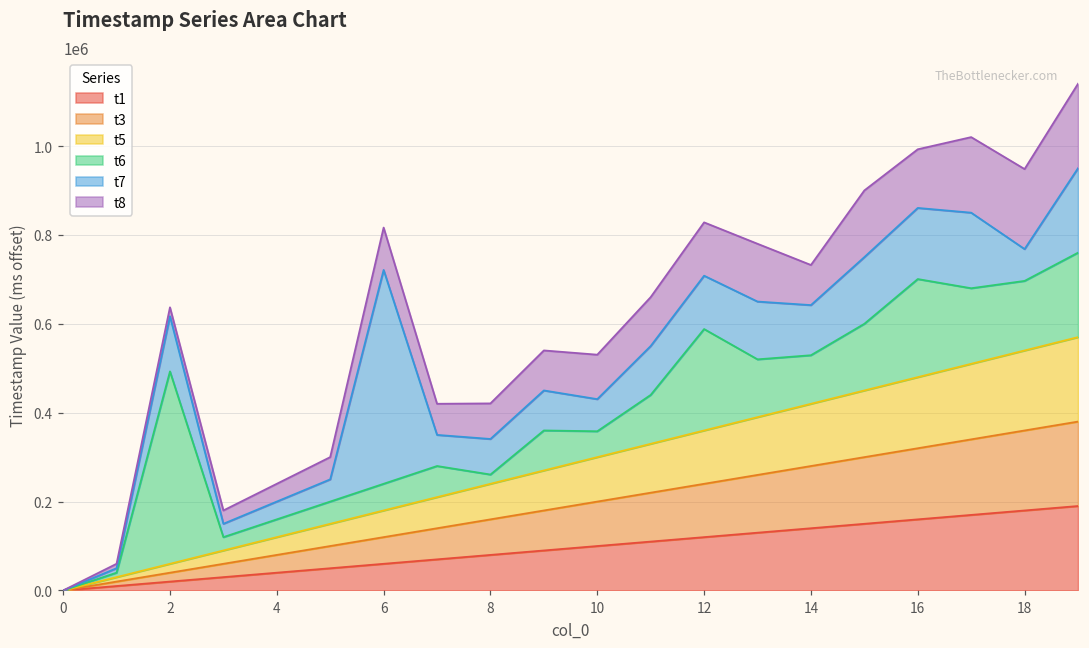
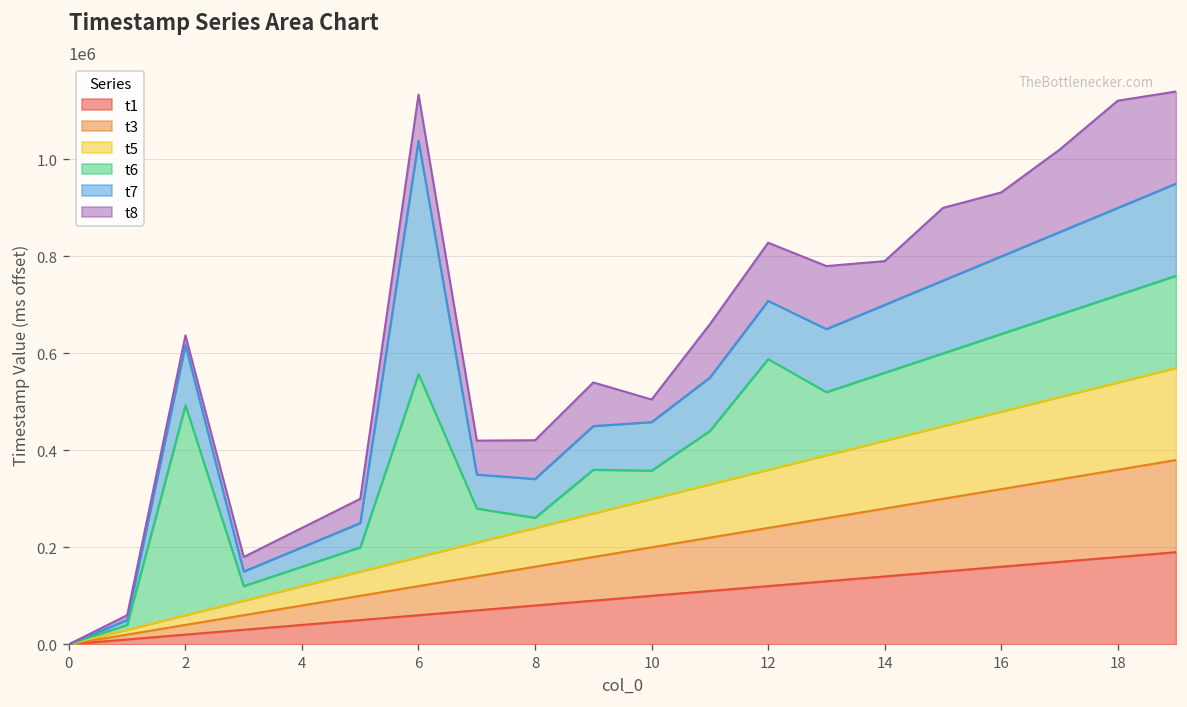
t6, 6: 60000 -> 380000
t7, 10: 70000 -> 100000
t8, 10: 100000 -> 50000
t6, 14: 110000 -> 140000
t7, 14: 110000 -> 140000
t6, 16: 220000 -> 160000
t6, 18: 160000 -> 180000
t7, 18: 70000 -> 180000
t8, 18: 180000 -> 220000
